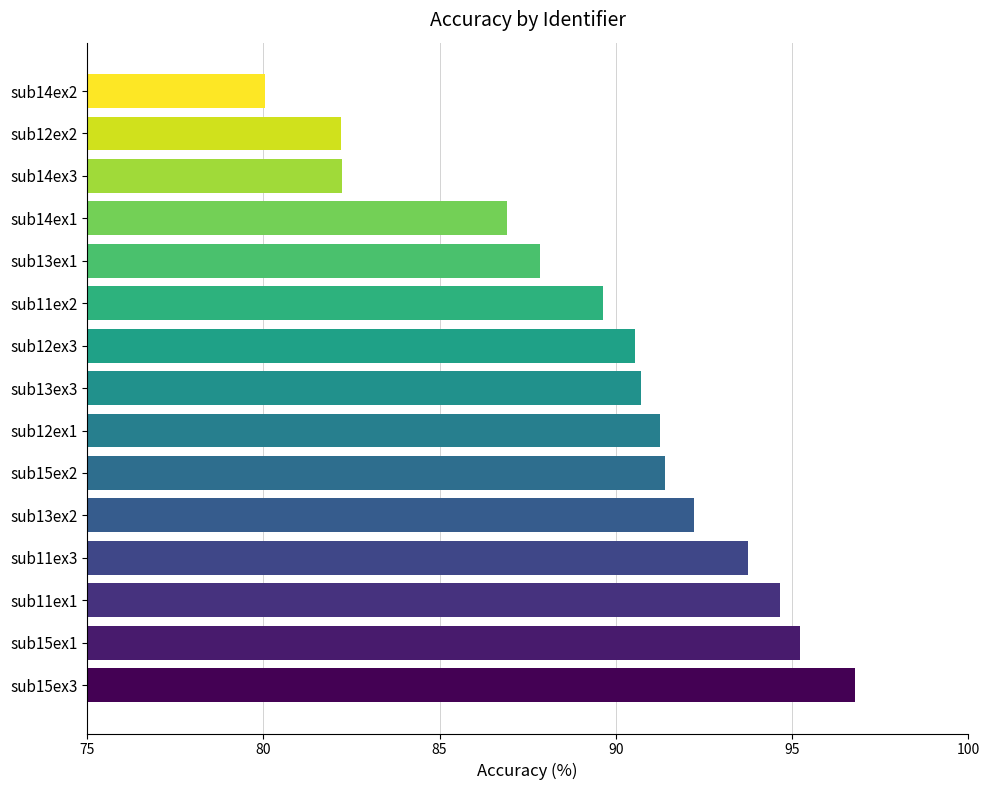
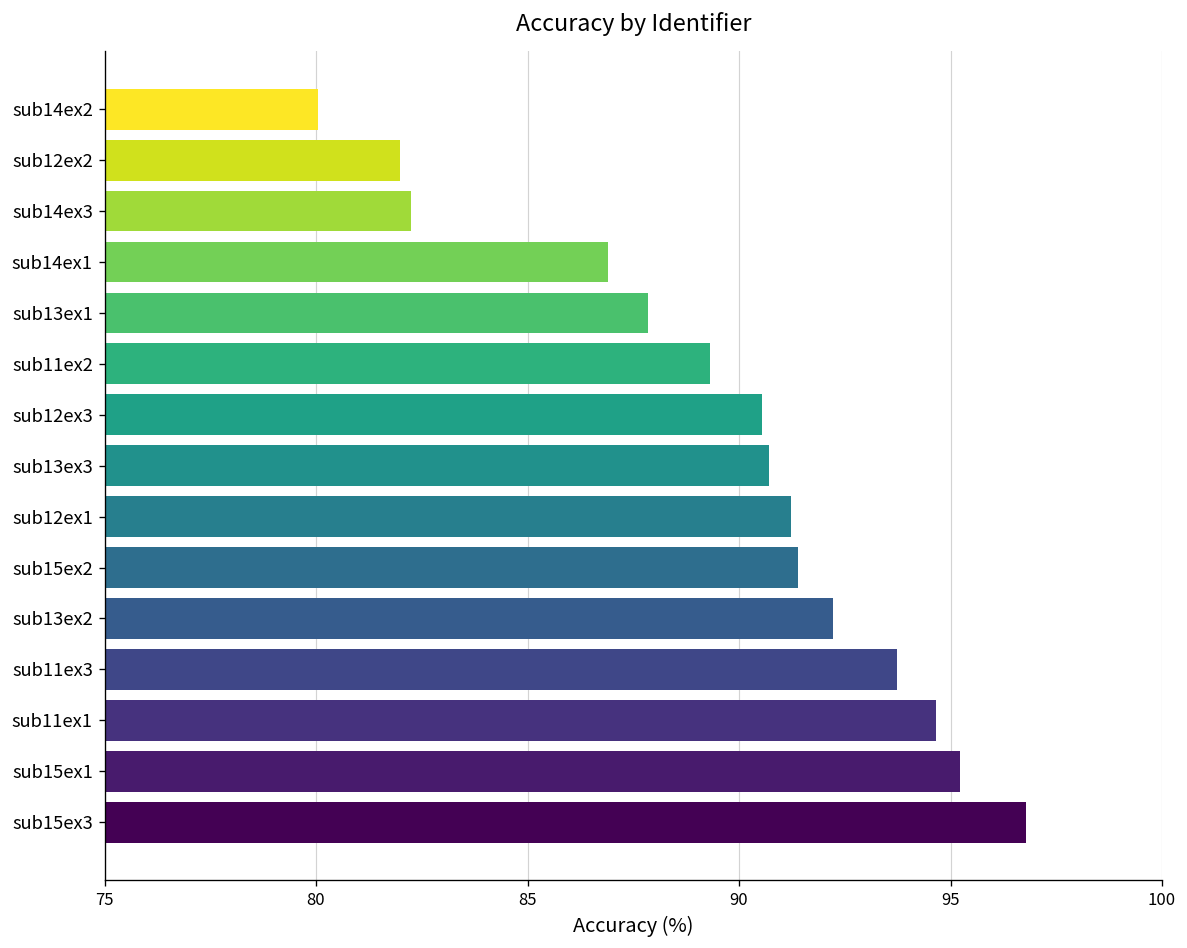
sub12ex2: 82.2 -> 82.0
sub11ex2: 89.6 -> 89.3
